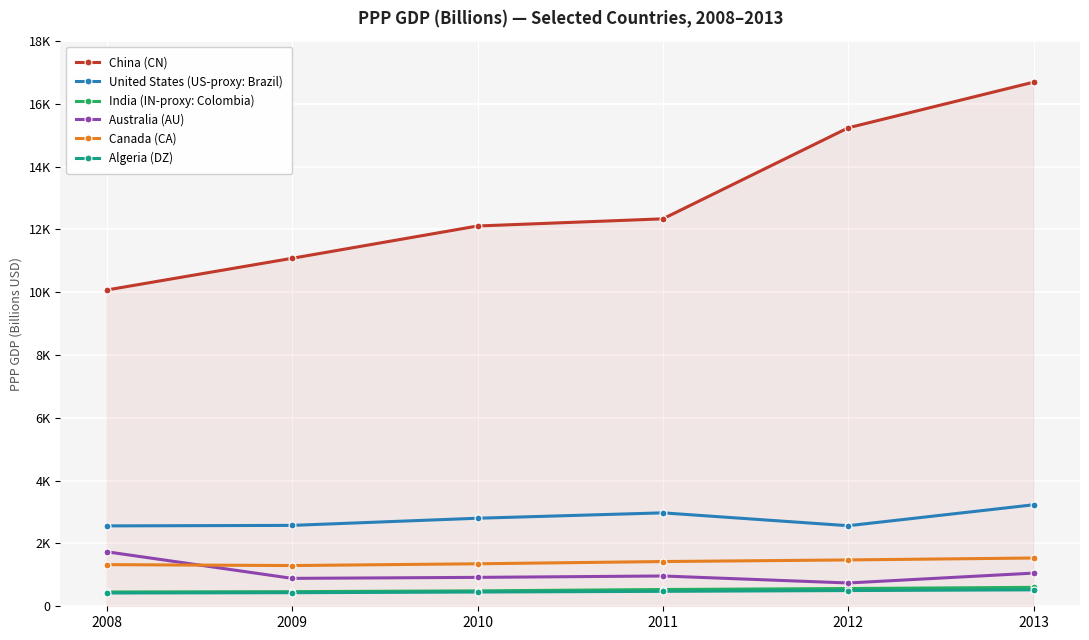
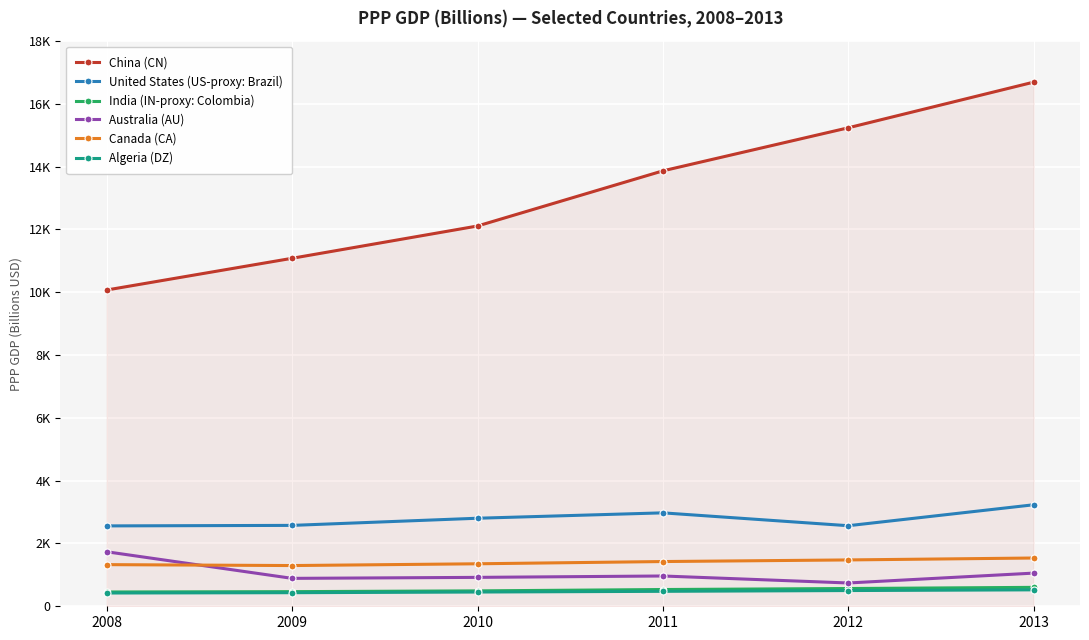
China (CN), 2011: 12300 -> 13900
